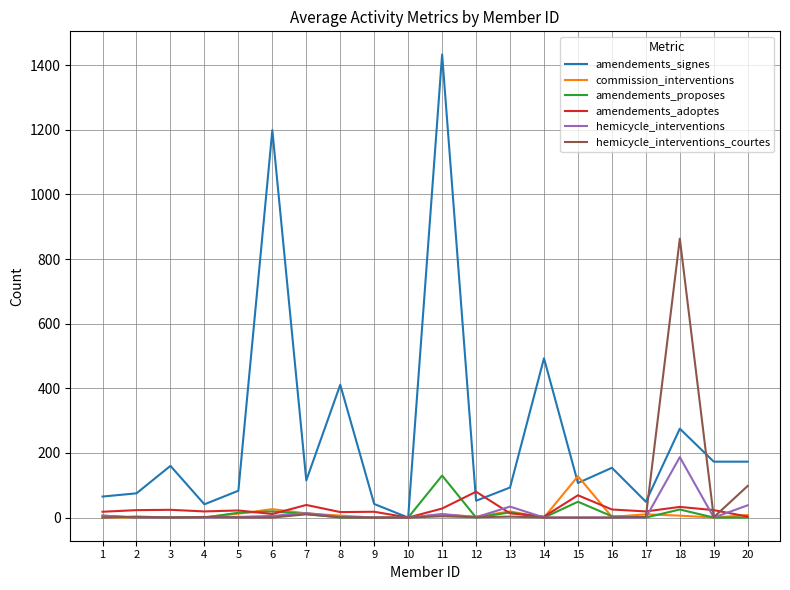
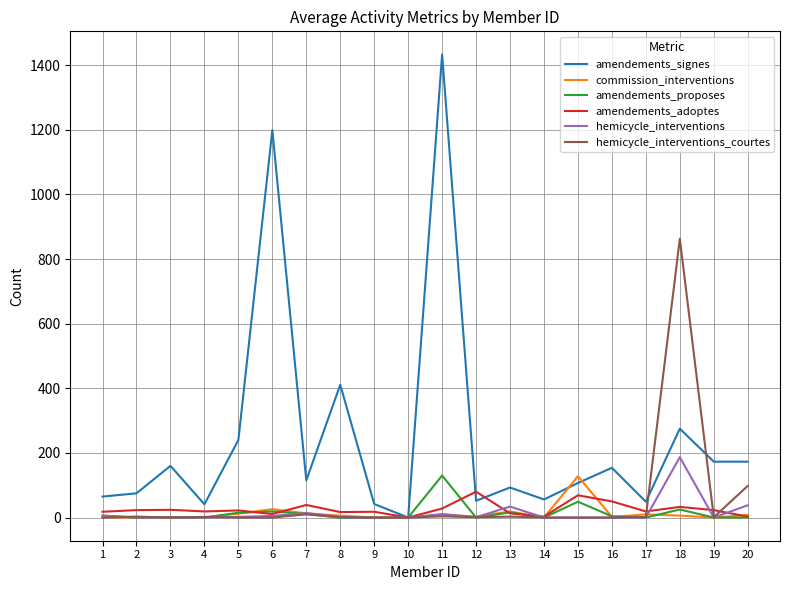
amendements_signes, 5: 80 -> 240
amendements_signes, 14: 490 -> 60
amendements_adoptes, 16: 30 -> 50
